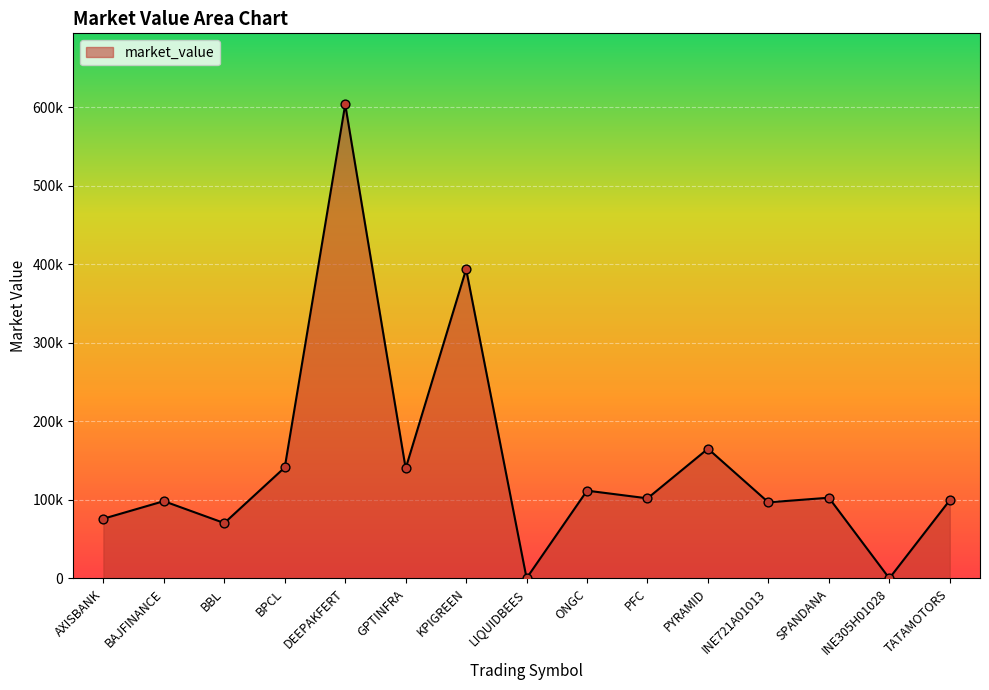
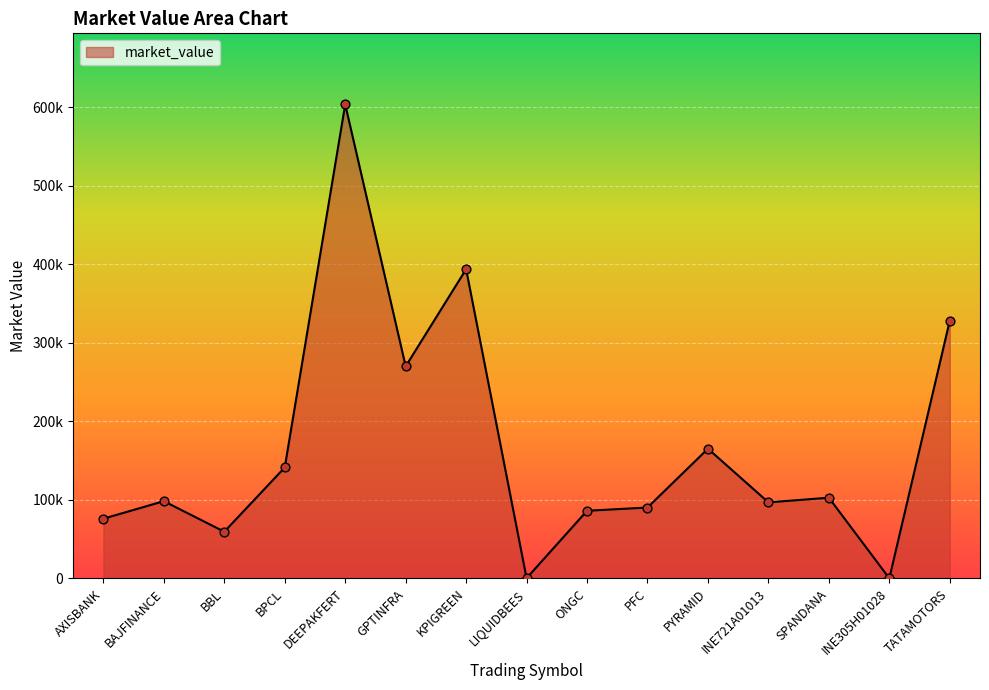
BBL: 70000 -> 60000
GPTINFRA: 140000 -> 270000
ONGC: 110000 -> 90000
PFC: 100000 -> 90000
TATAMOTORS: 100000 -> 330000
